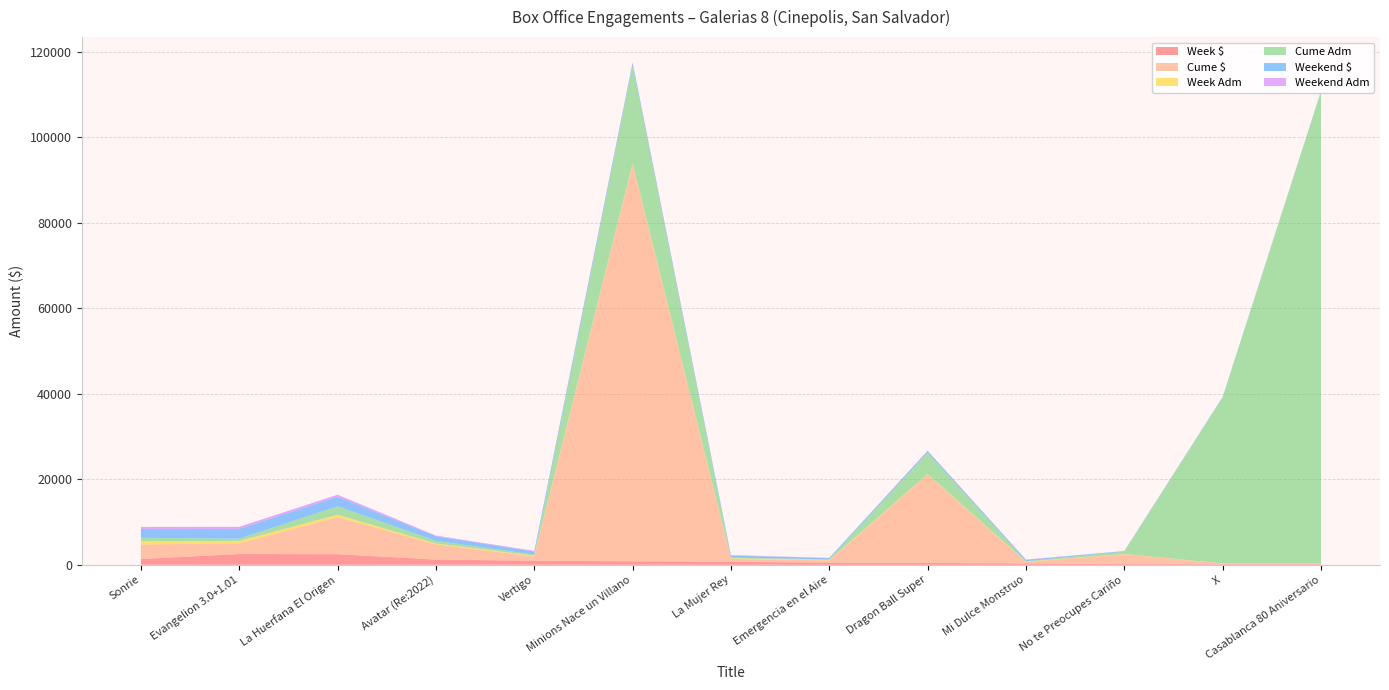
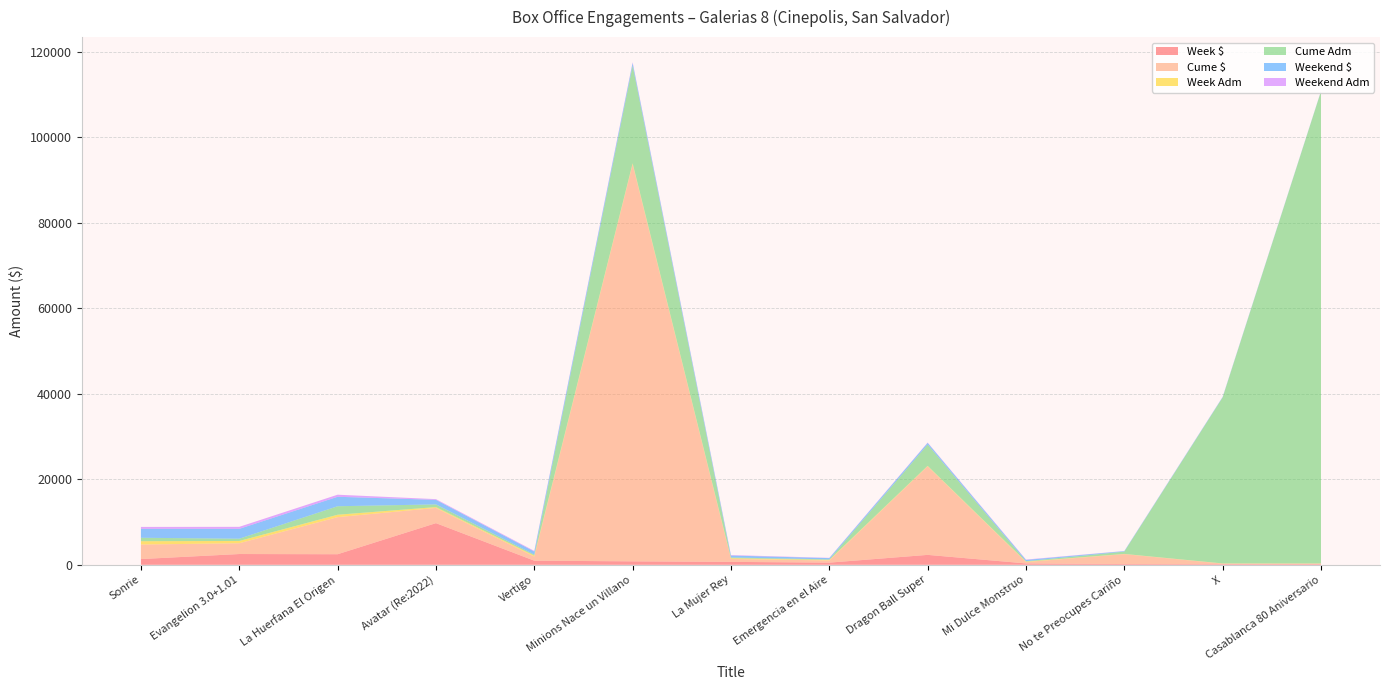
Week $, Avatar (Re:2022): 1000 -> 10000
Week $, Dragon Ball Super: 0 -> 2000
